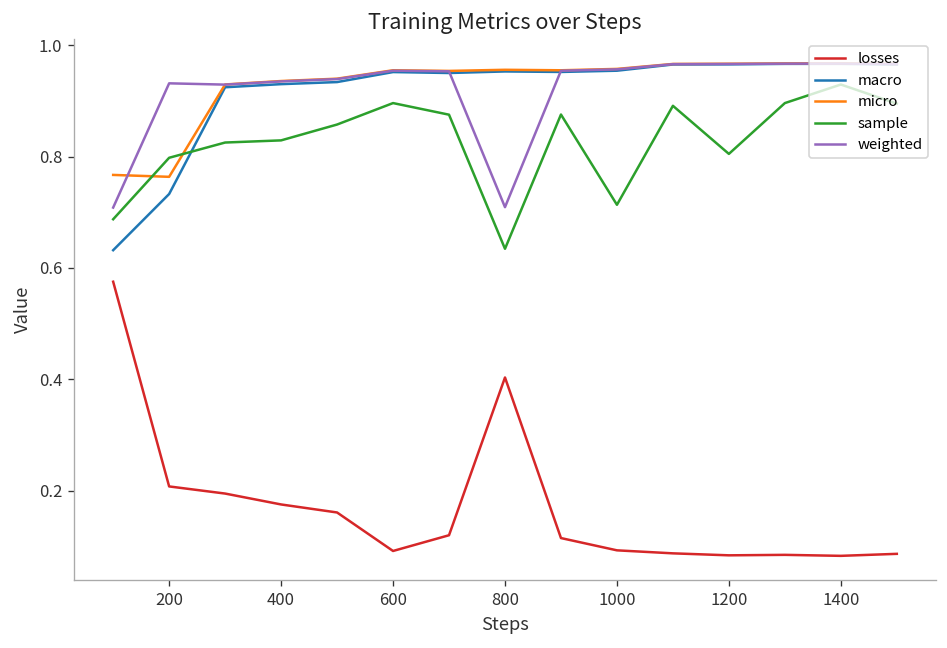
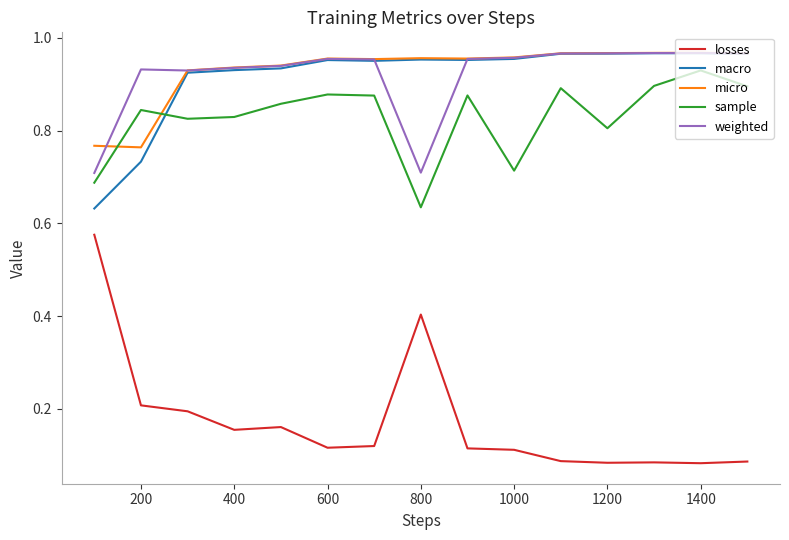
sample, 200: 0.80 -> 0.84
losses, 400: 0.18 -> 0.15
losses, 600: 0.09 -> 0.12
sample, 600: 0.90 -> 0.88
losses, 1000: 0.09 -> 0.11
